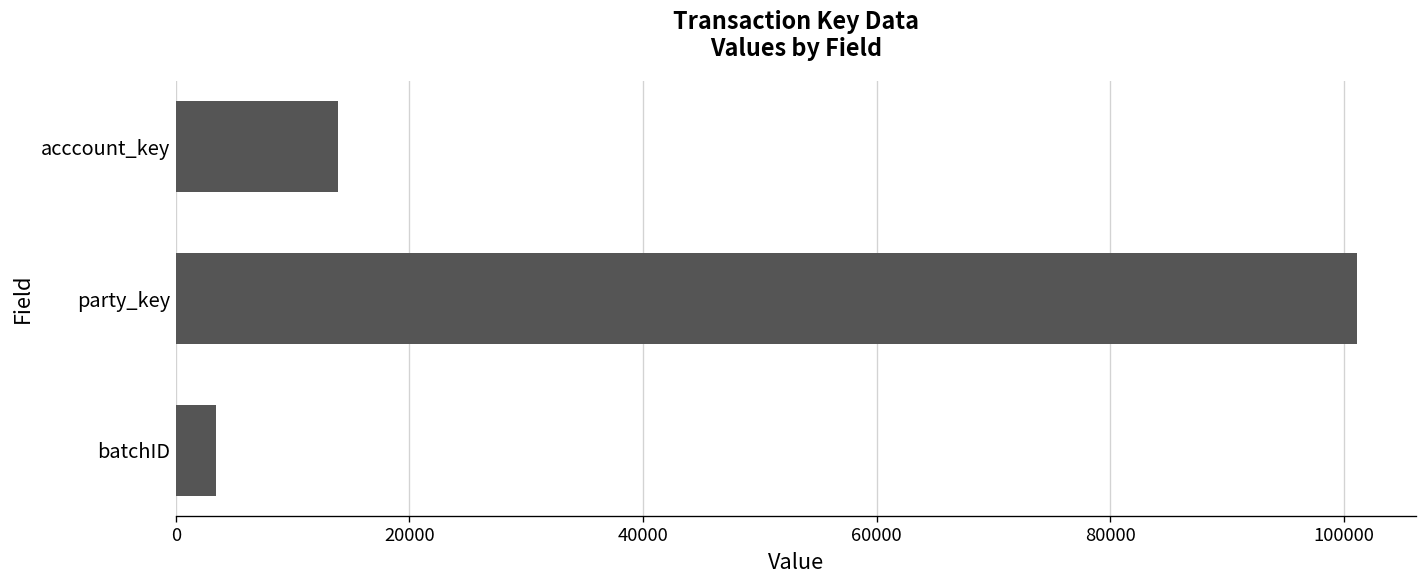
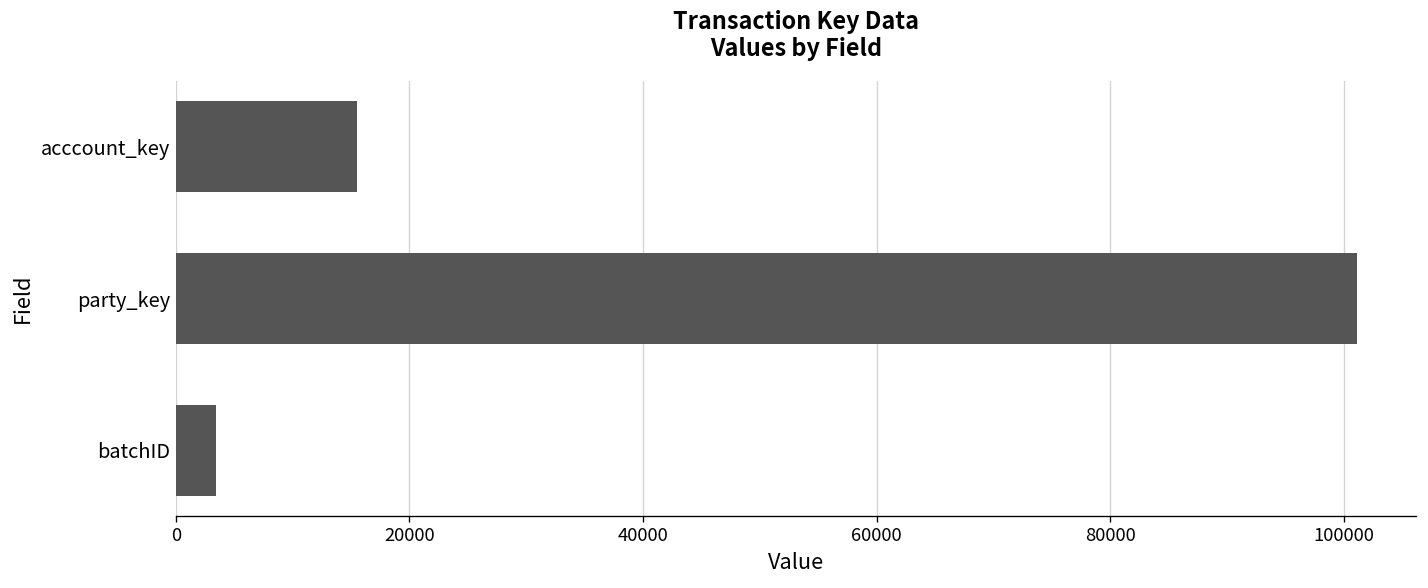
acccount_key: 14000 -> 16000
